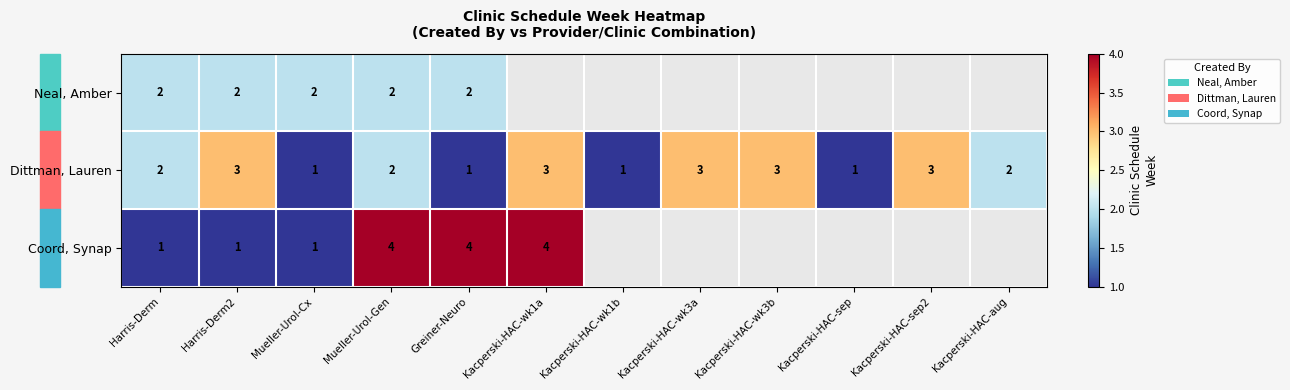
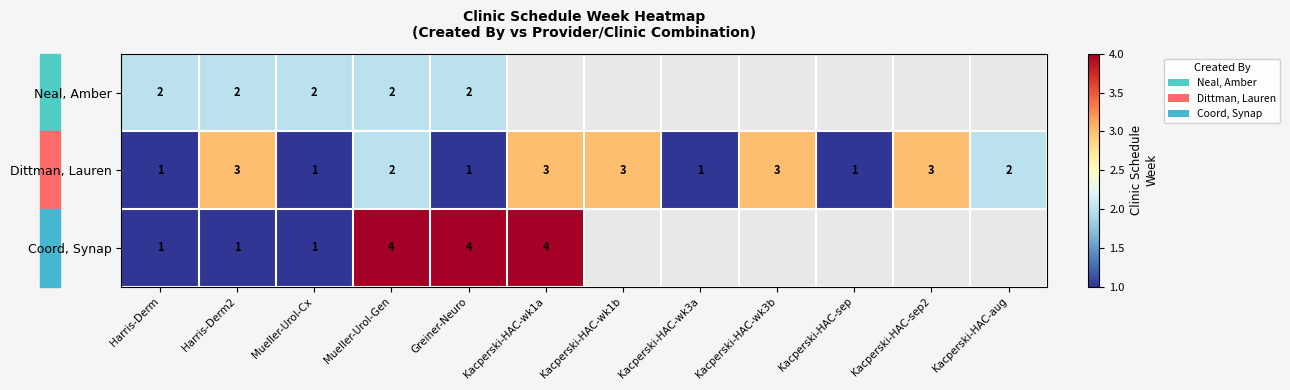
Dittman, Lauren, Harris-Derm: 2 -> 1
Dittman, Lauren, Kacperski-HAC-wk1b: 1 -> 3
Dittman, Lauren, Kacperski-HAC-wk3a: 3 -> 1
